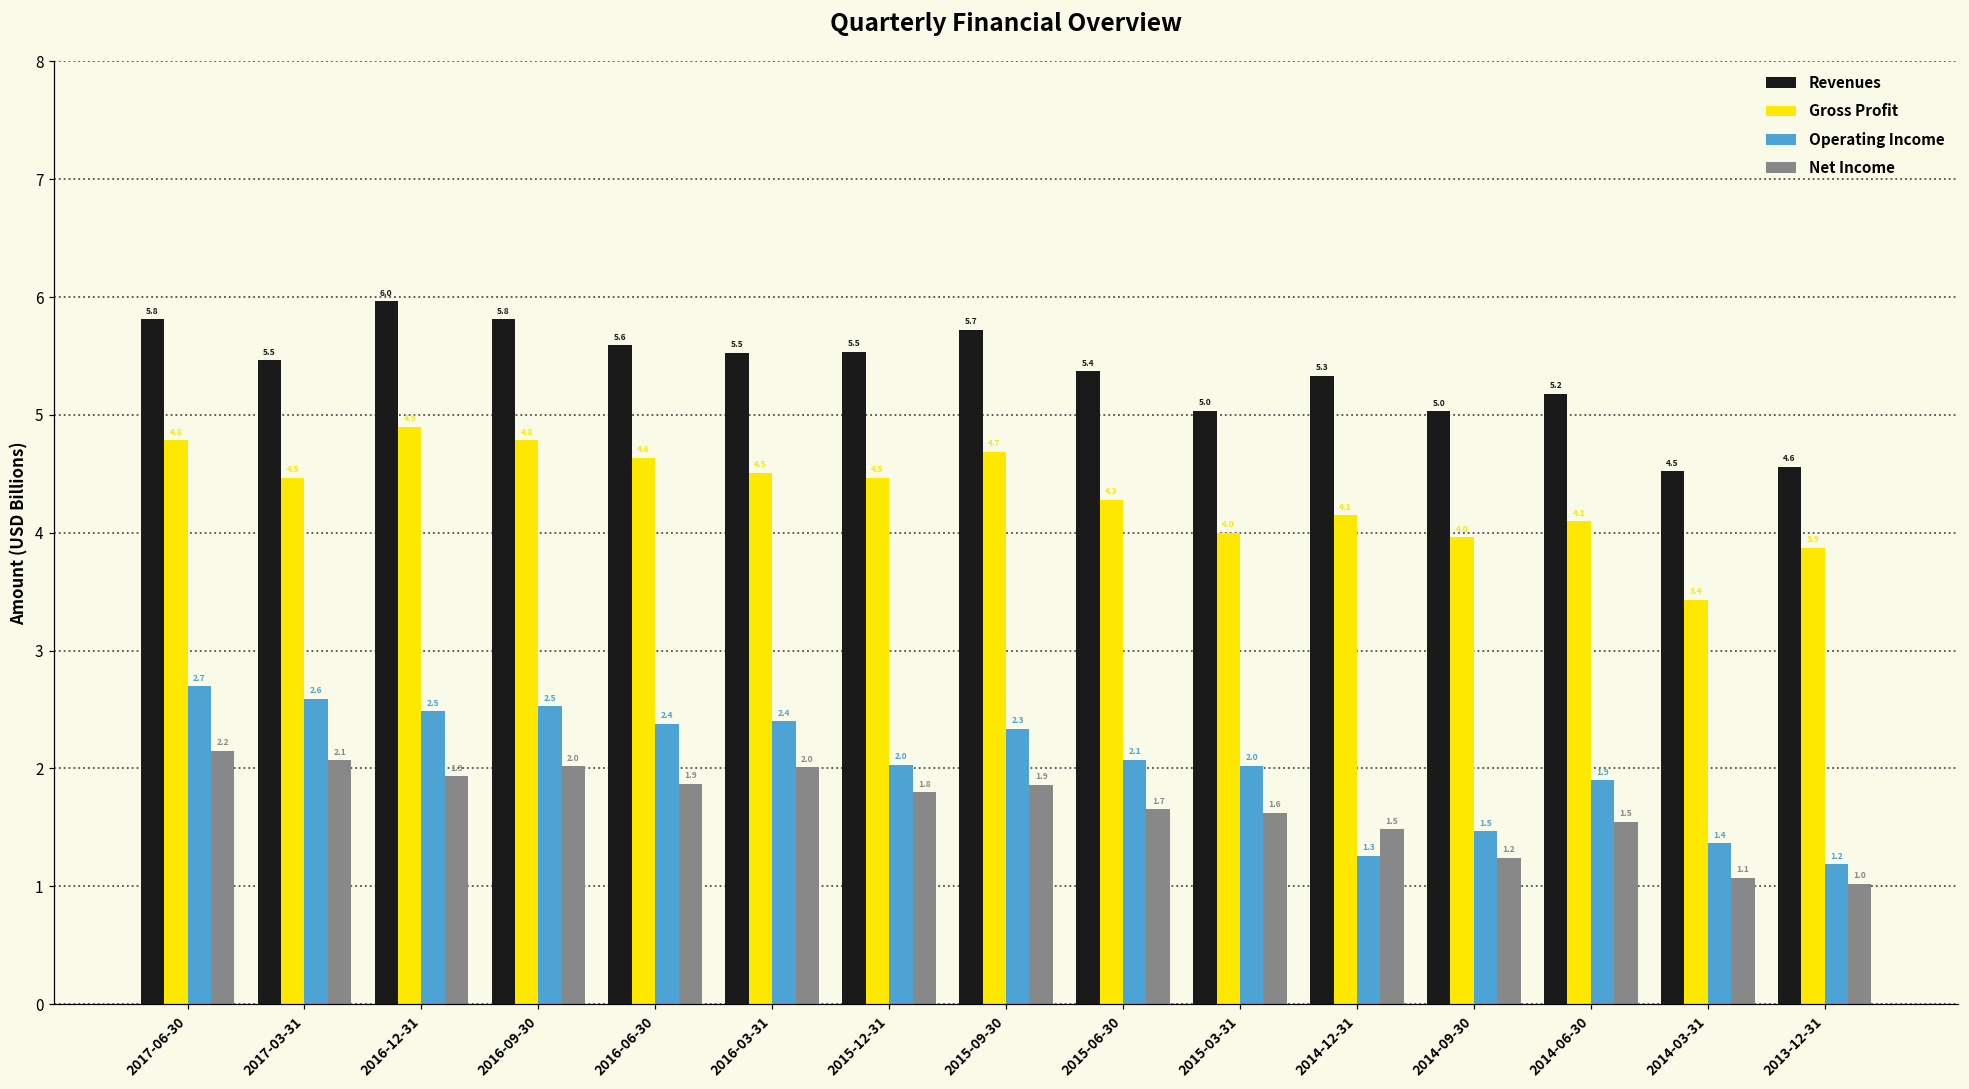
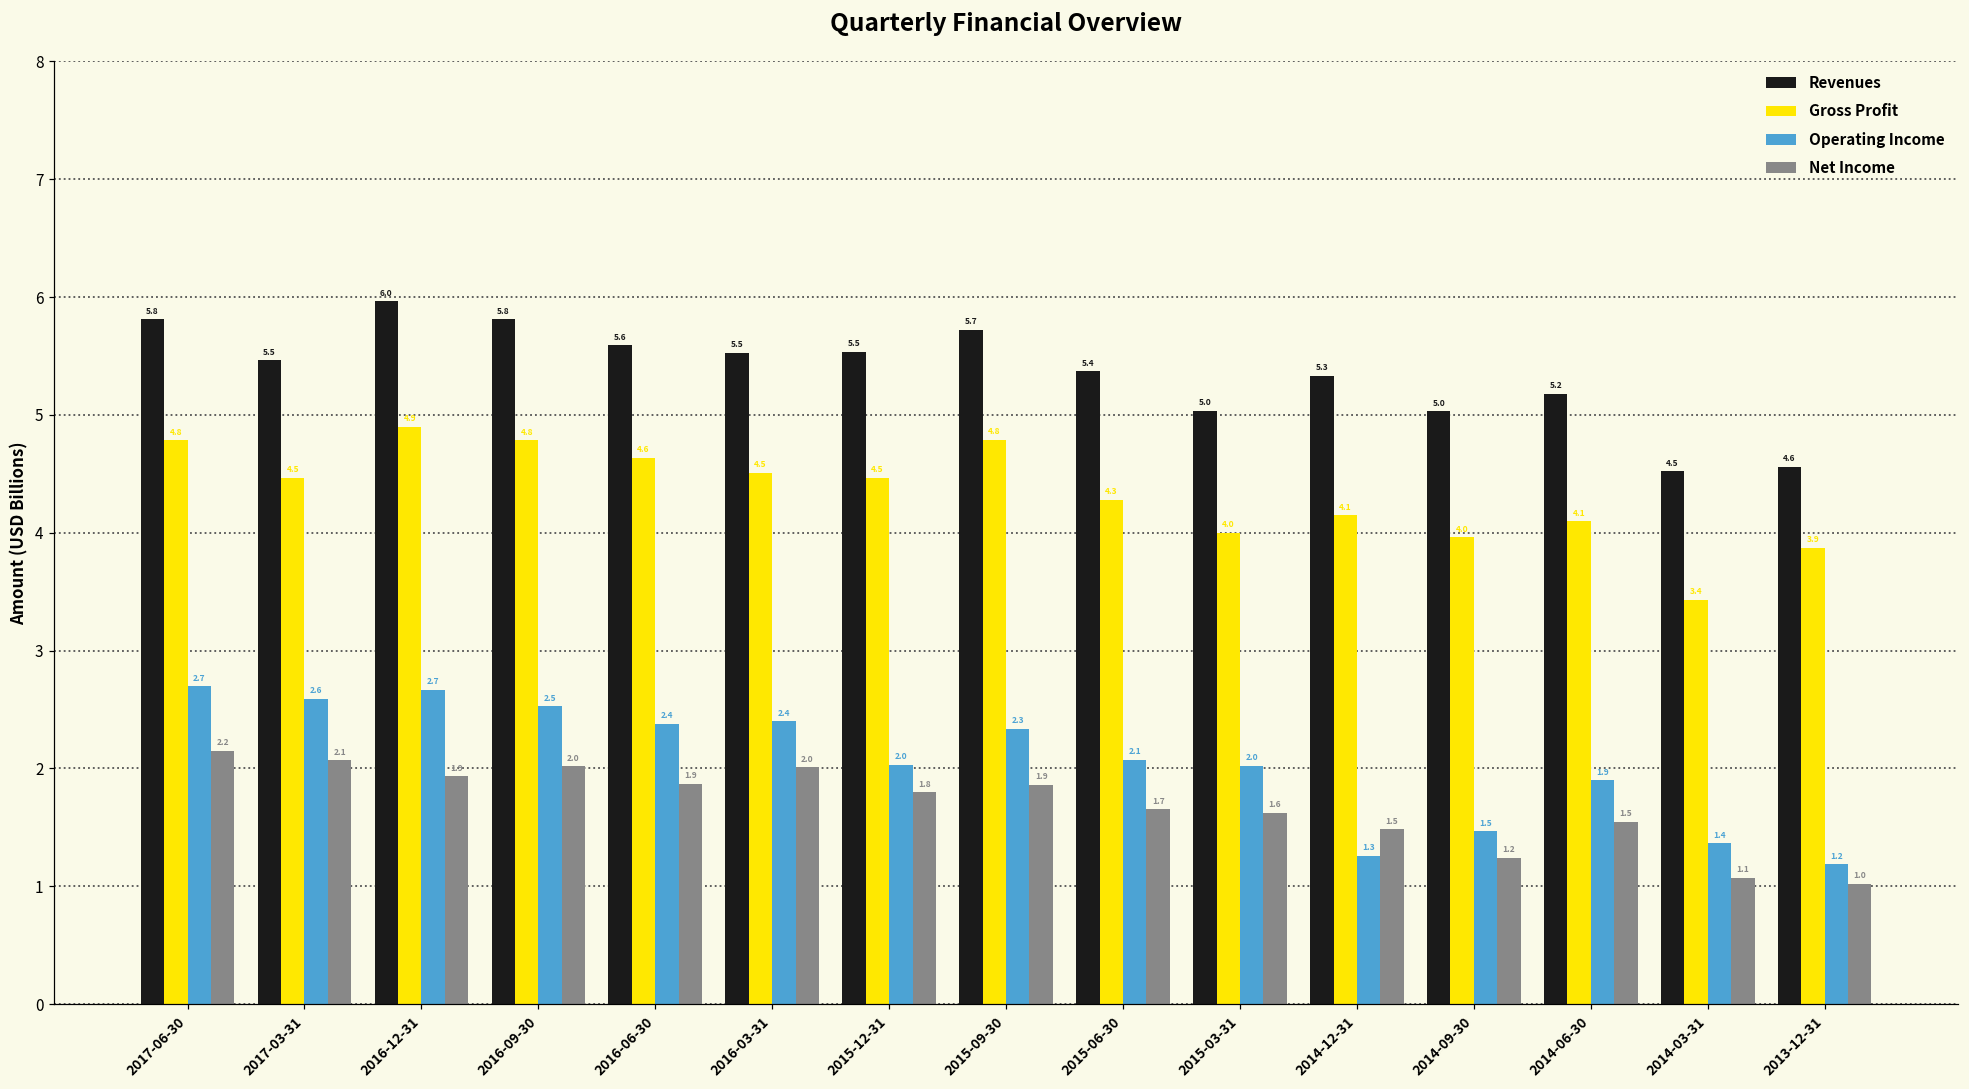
Operating Income, 2016-12-31: 2.5 -> 2.7
Gross Profit, 2015-09-30: 4.7 -> 4.8
